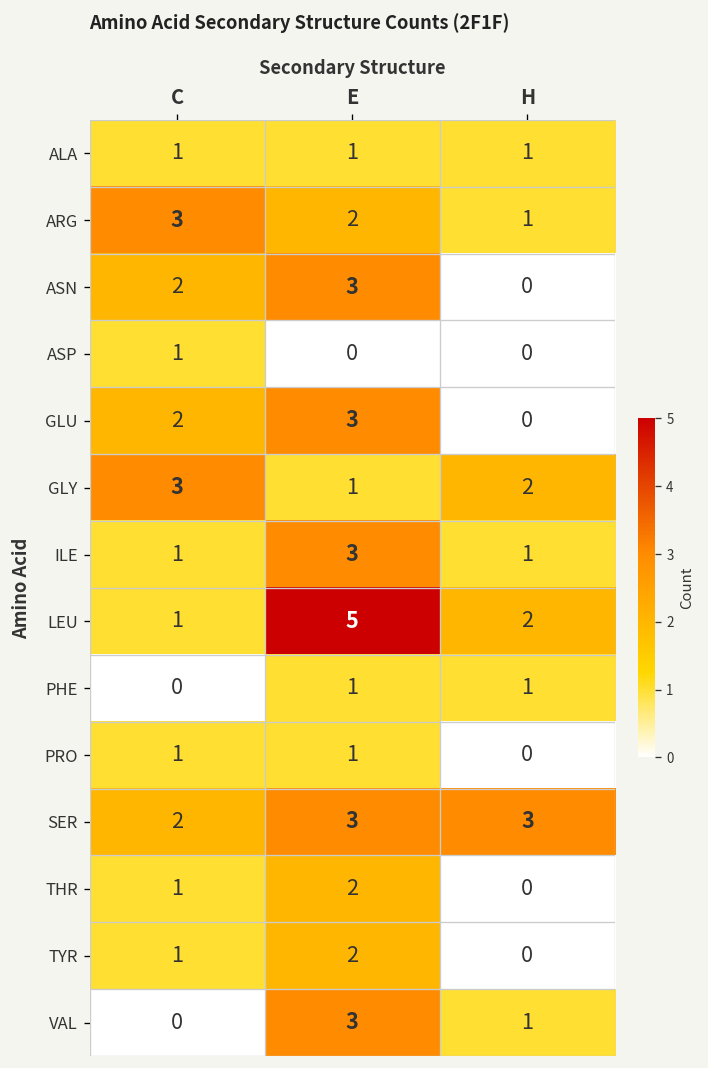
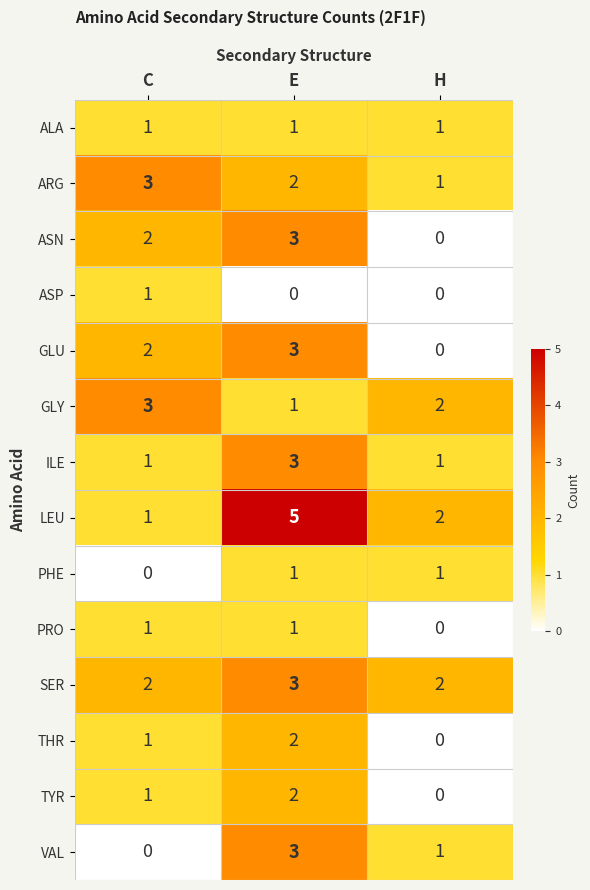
SER, H: 3 -> 2
